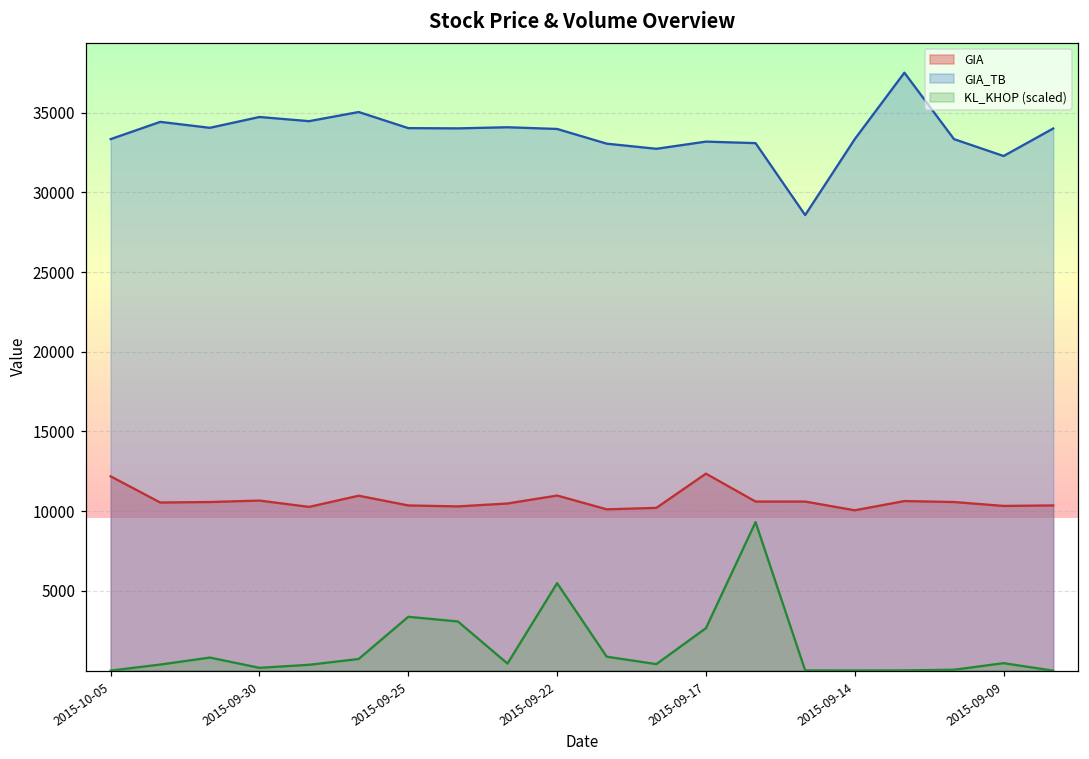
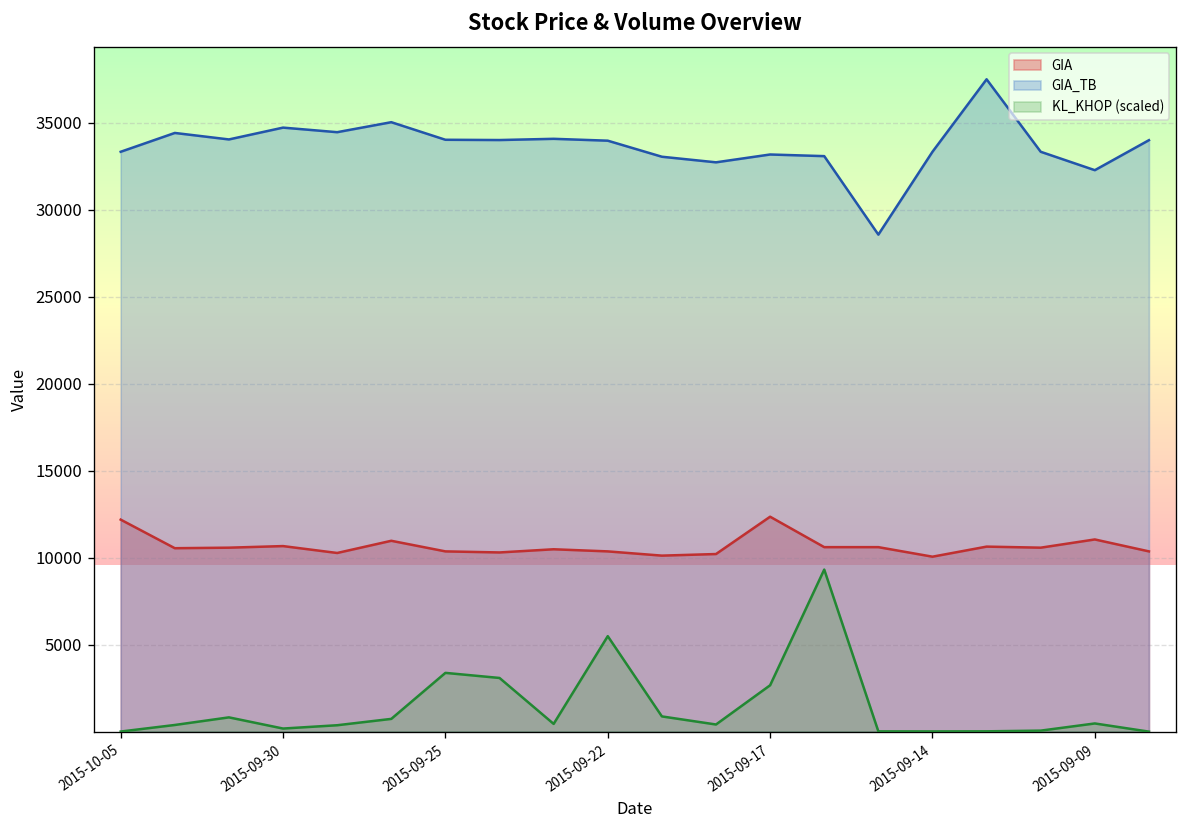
GIA, 2015-09-22: 11000 -> 10400
GIA, 2015-09-09: 10300 -> 11000
